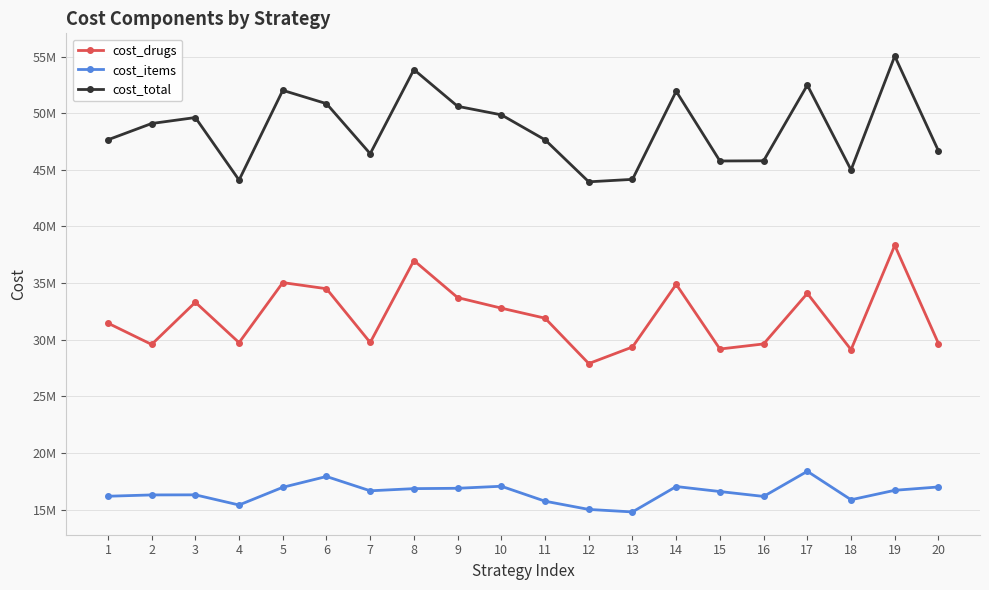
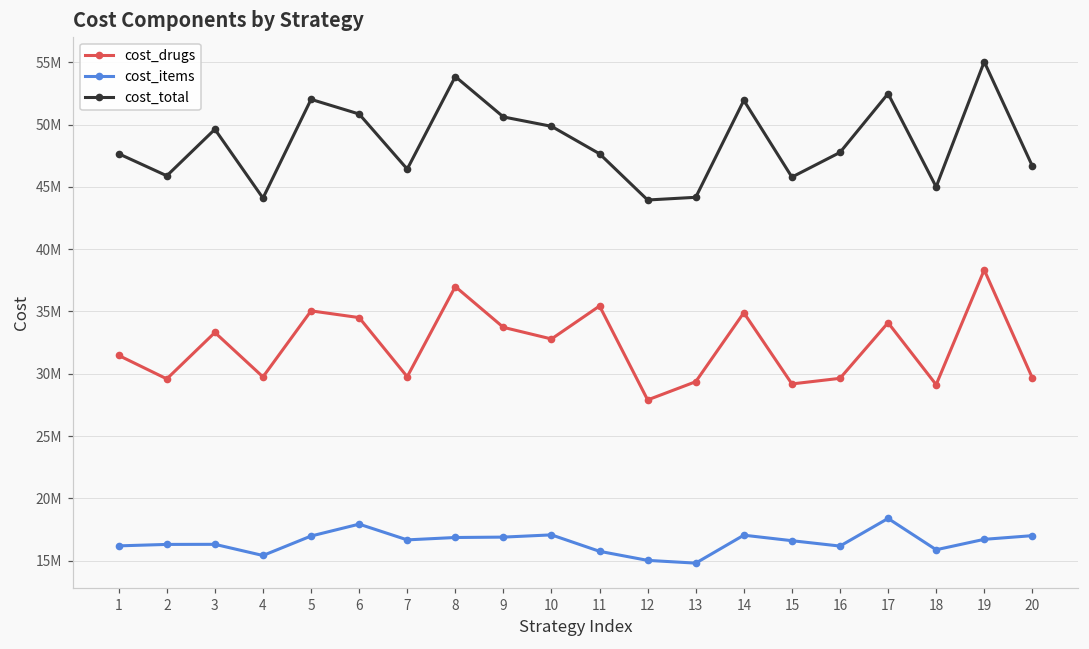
cost_total, 2: 49100000 -> 45900000
cost_drugs, 11: 31900000 -> 35400000
cost_total, 16: 45800000 -> 47800000
